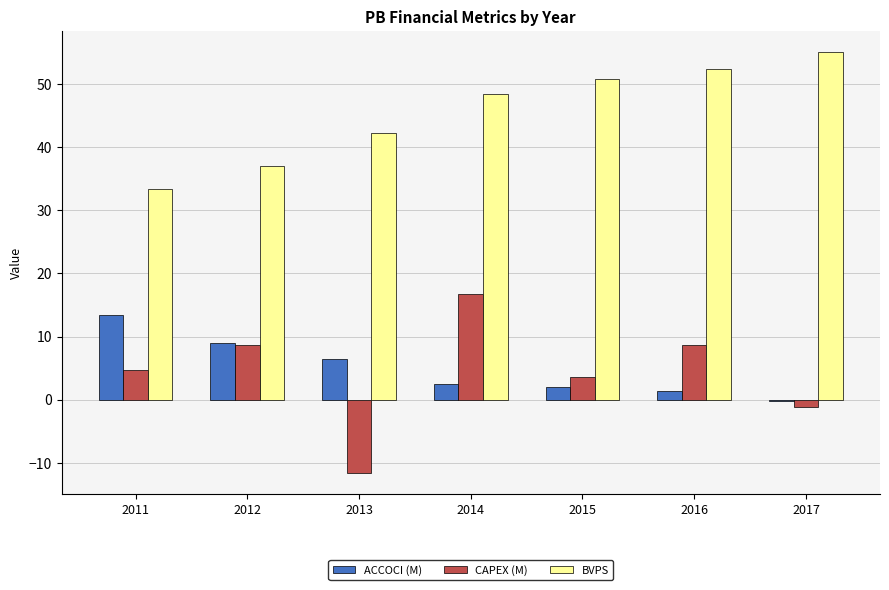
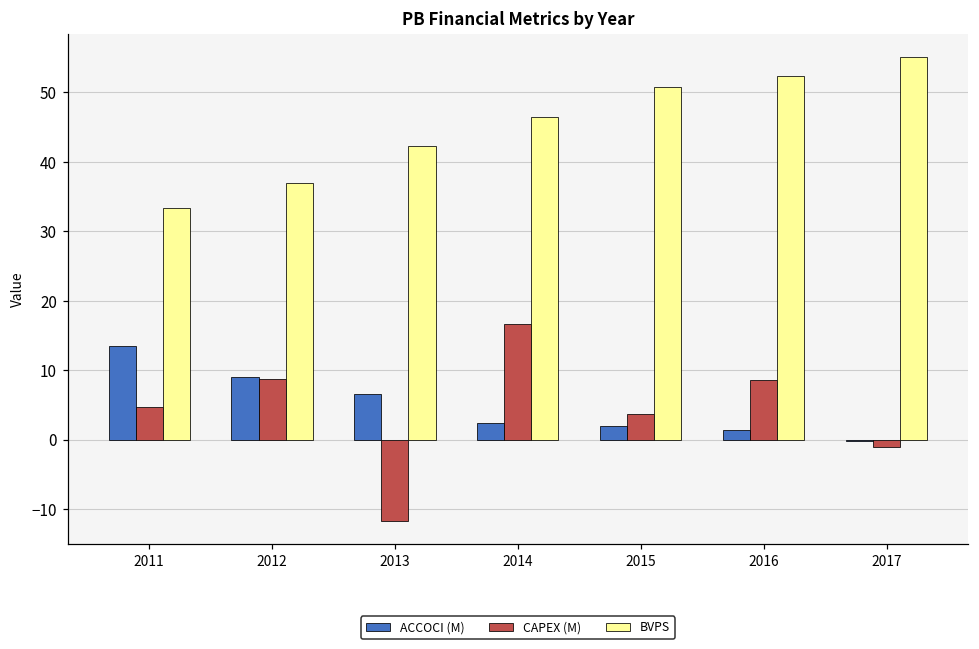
BVPS, 2014: 48 -> 47
